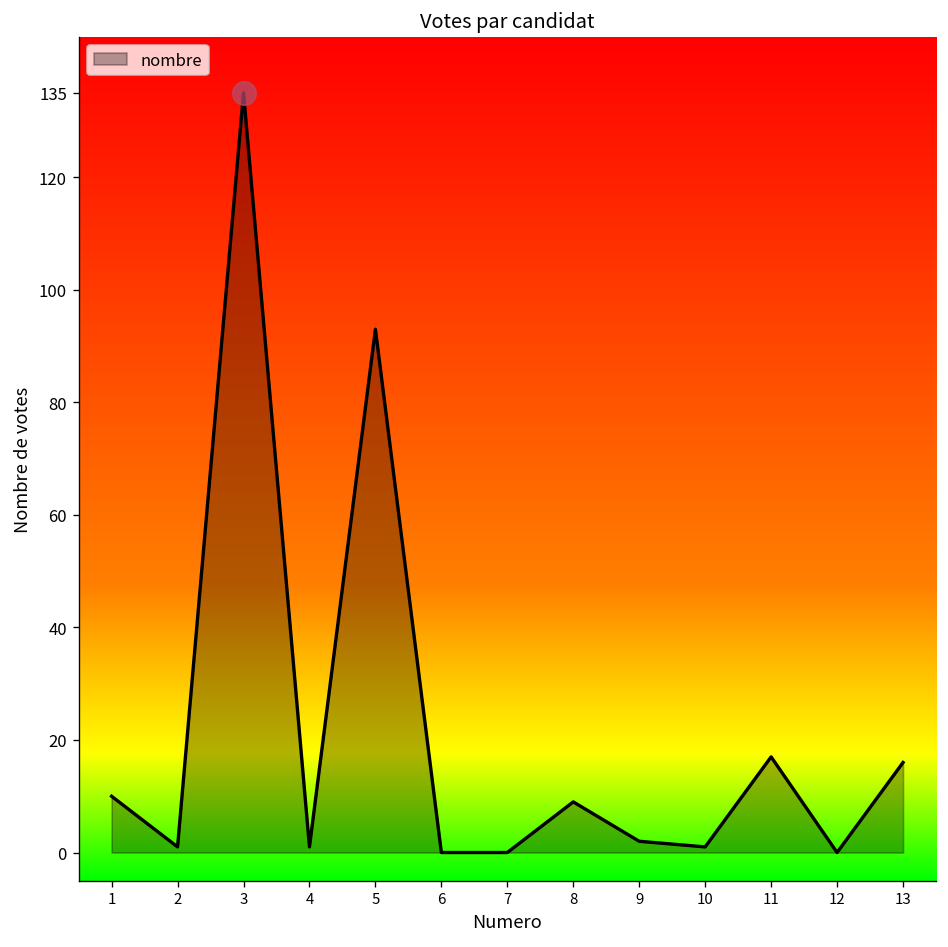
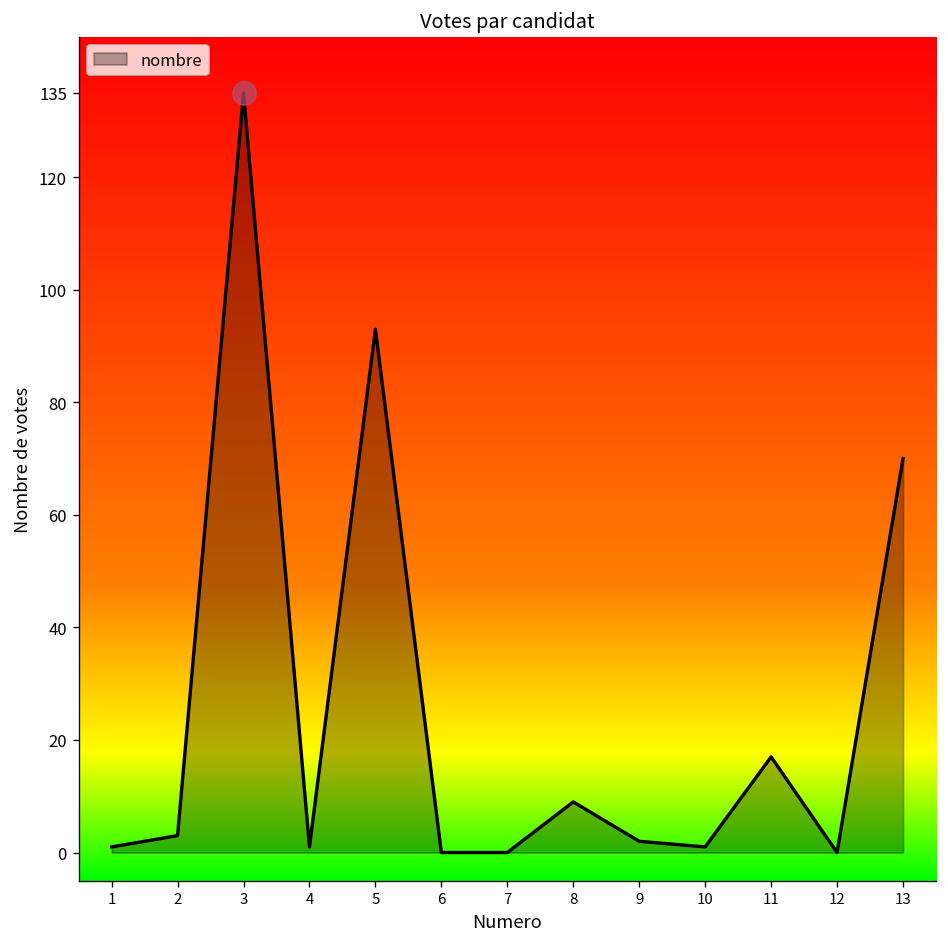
nombre, 1: 10 -> 1
nombre, 2: 1 -> 3
nombre, 13: 16 -> 70
